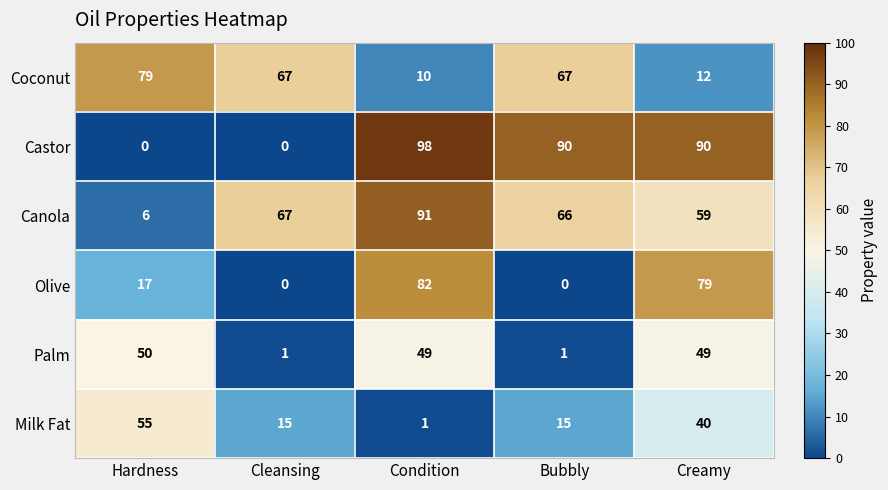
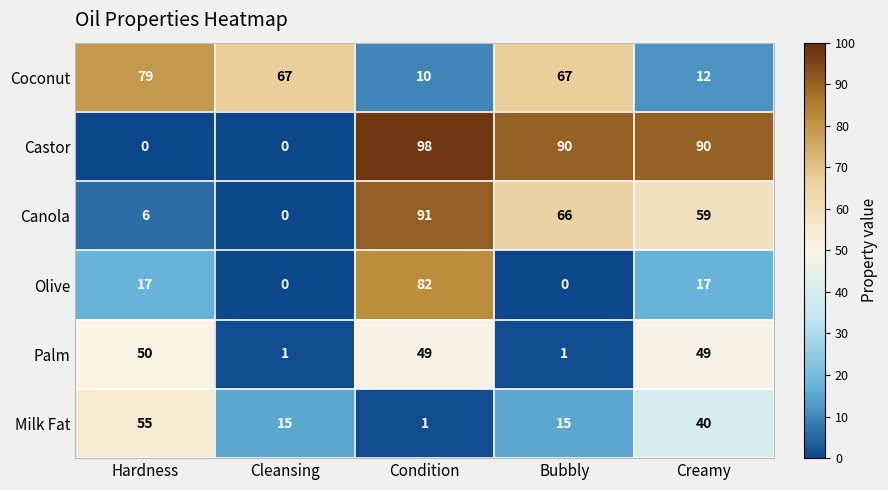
Canola, Cleansing: 67 -> 0
Olive, Creamy: 79 -> 17
